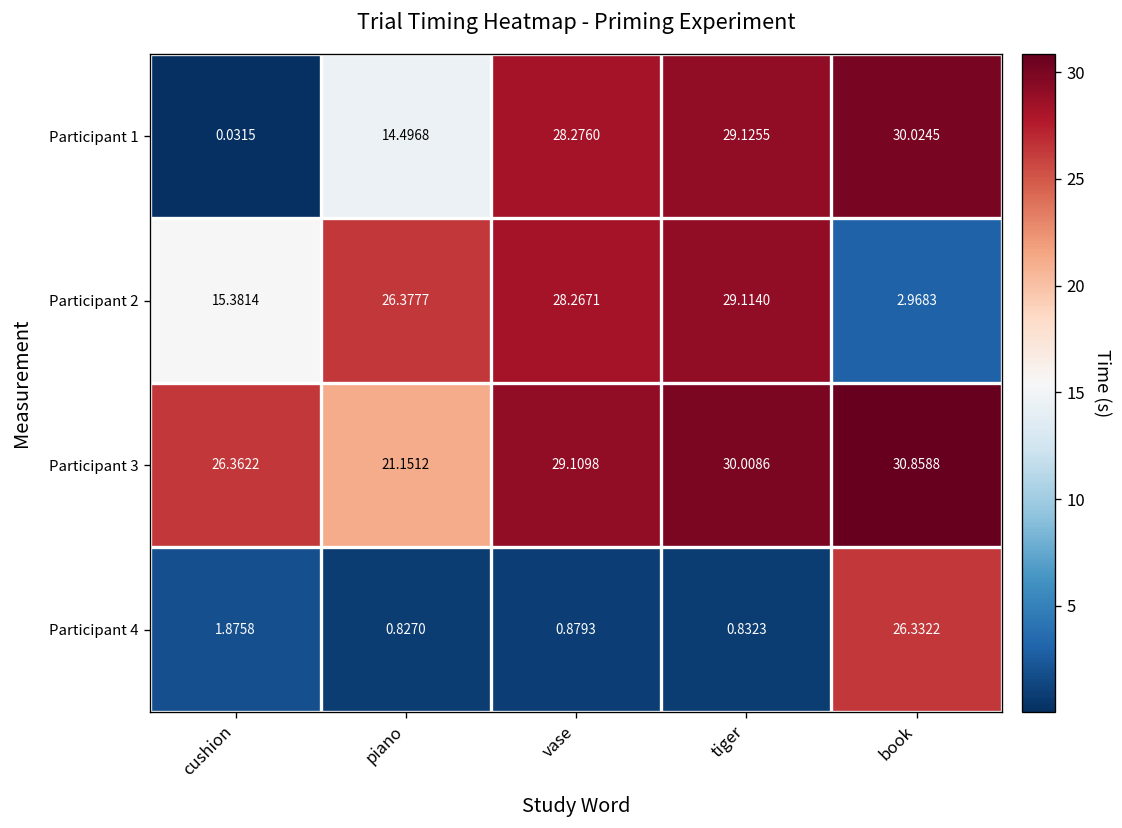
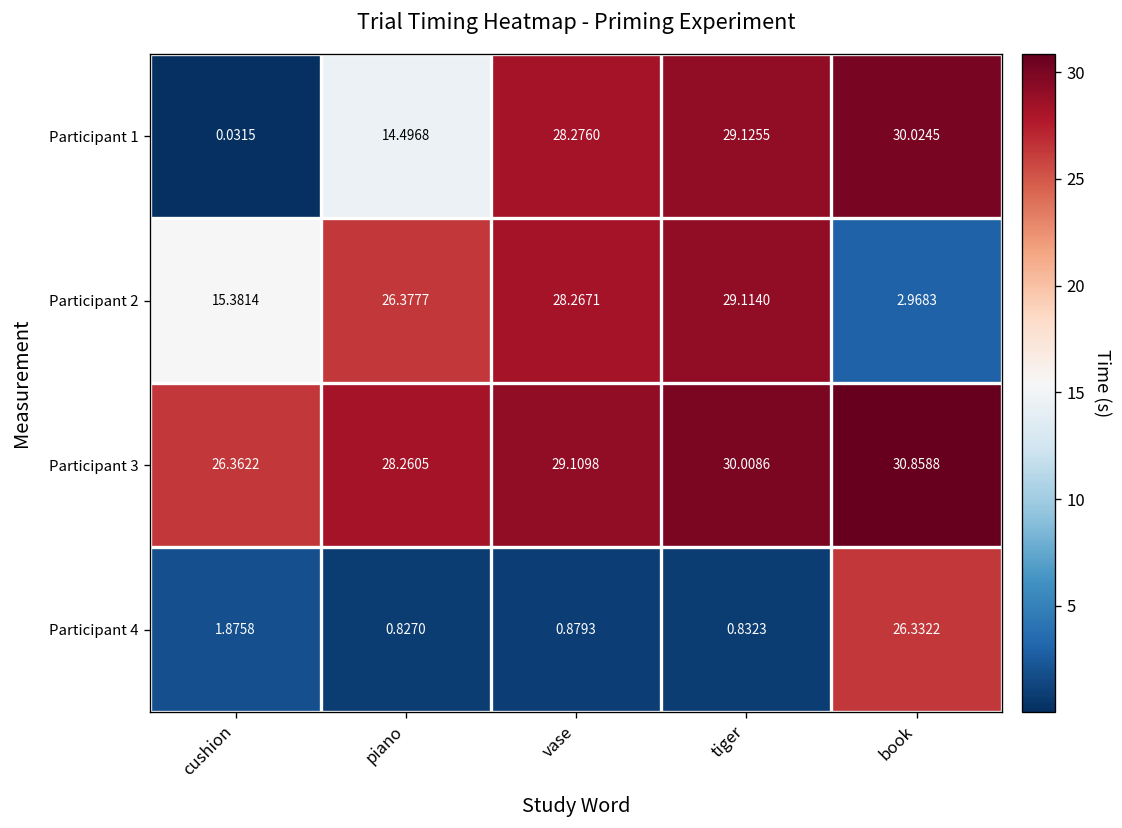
Participant 3, piano: 21.1512 -> 28.2605
